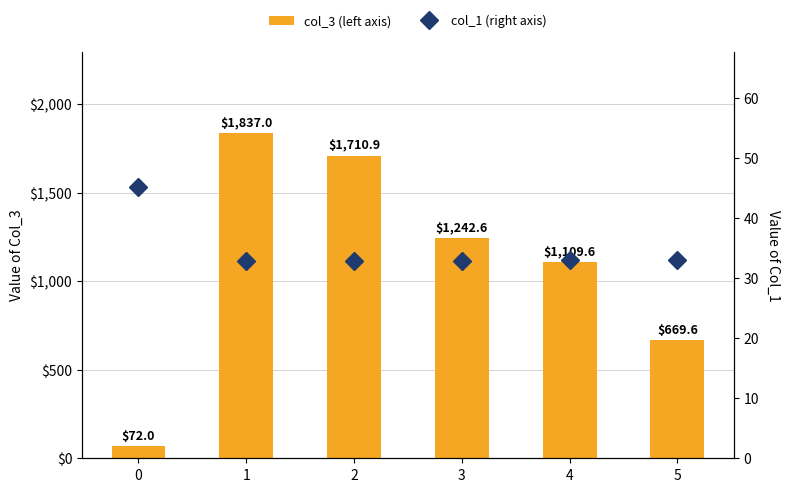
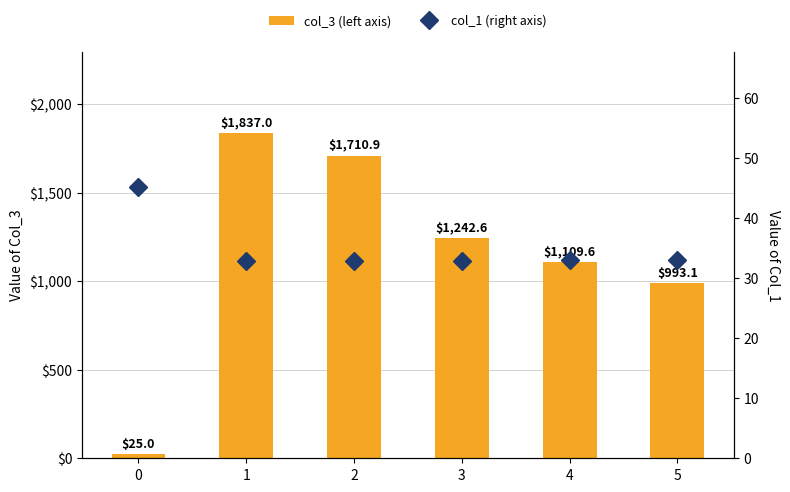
col_3 (left axis), 0: $72.0 -> $25.0
col_3 (left axis), 5: $669.6 -> $993.1
